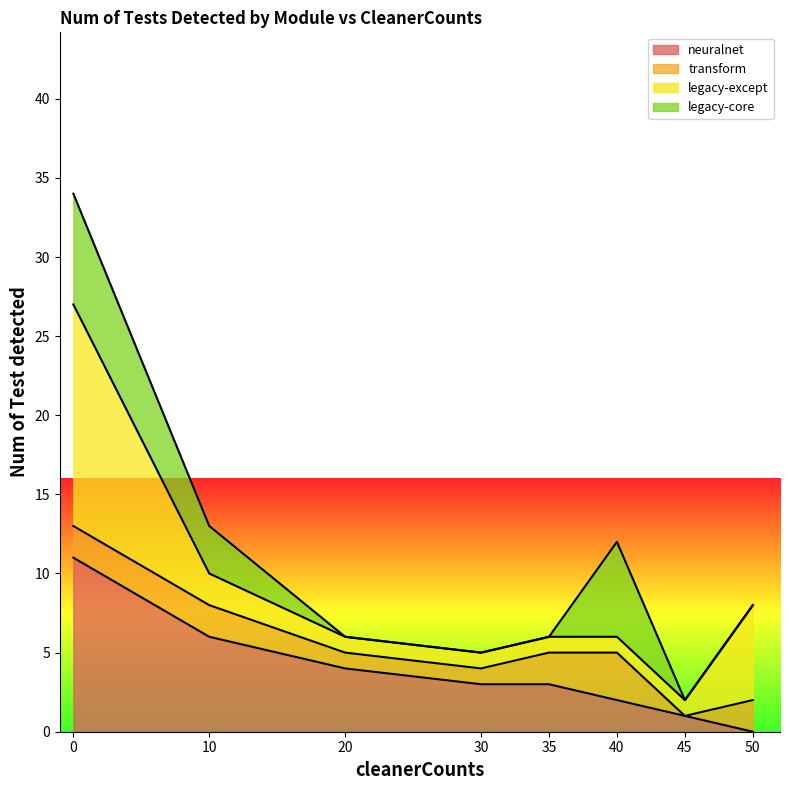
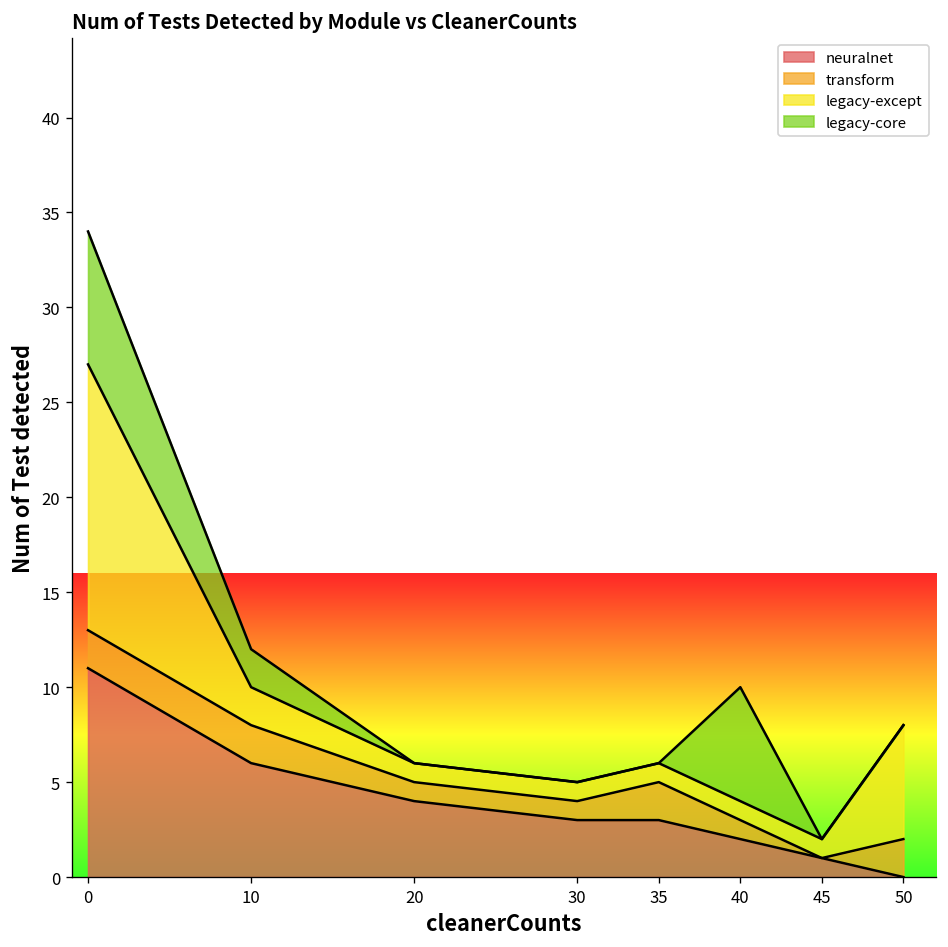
legacy-core, 10: 3 -> 2
transform, 40: 3 -> 1
